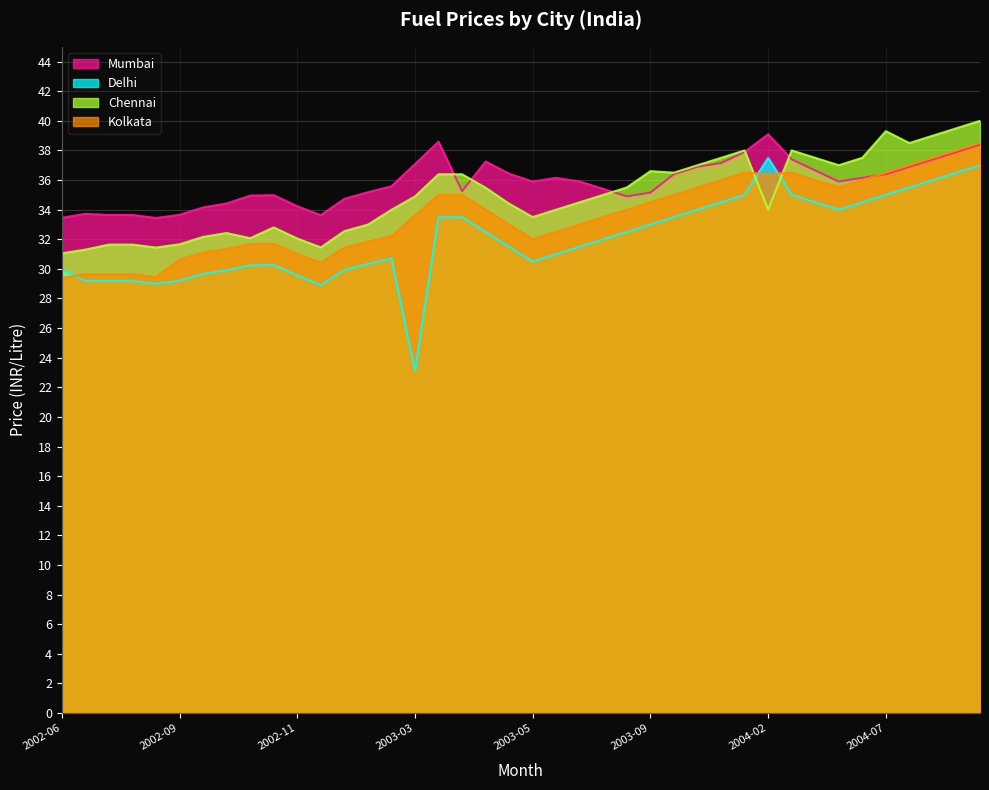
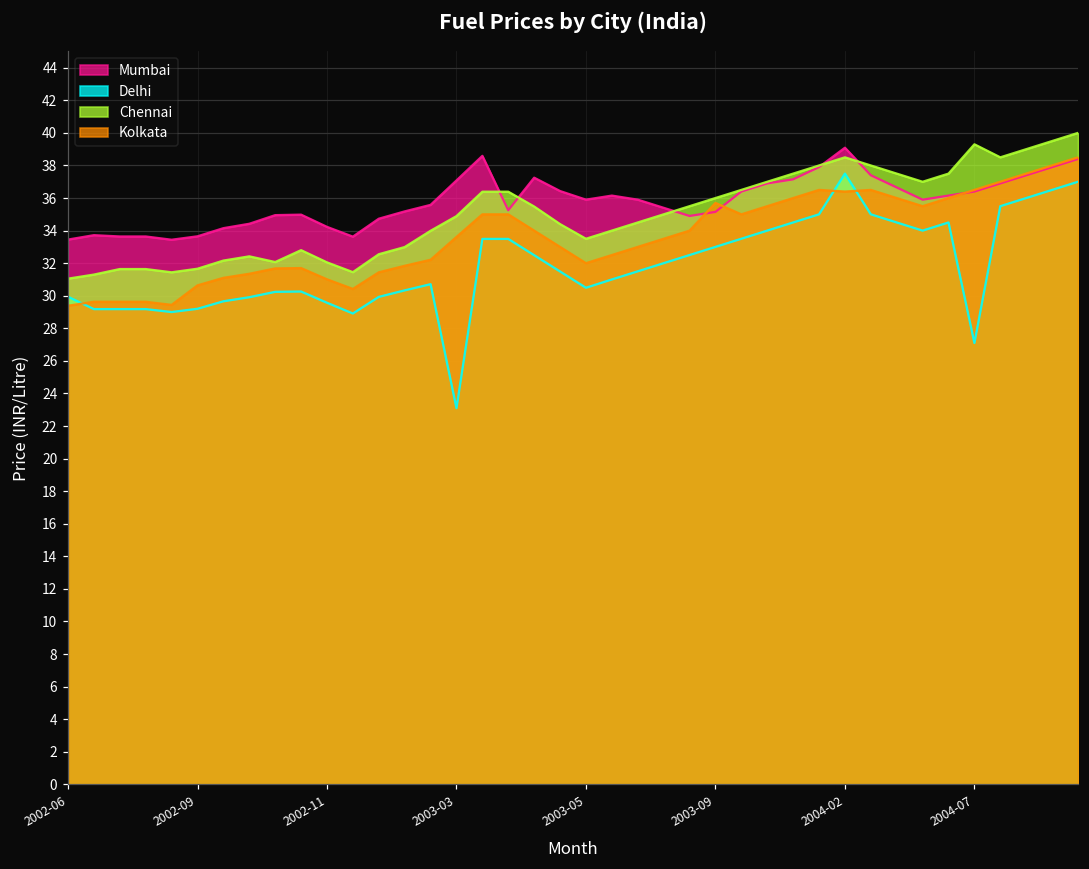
Chennai, 2003-09: 36.6 -> 36.0
Kolkata, 2003-09: 34.5 -> 35.7
Chennai, 2004-02: 34.0 -> 38.5
Delhi, 2004-07: 35.0 -> 27.1
